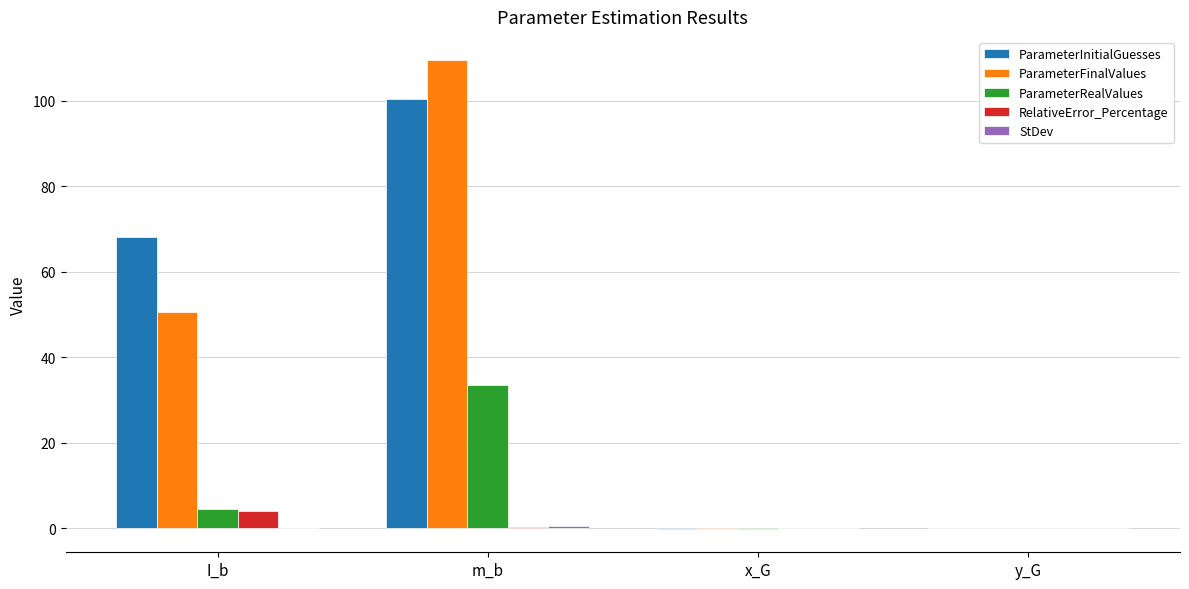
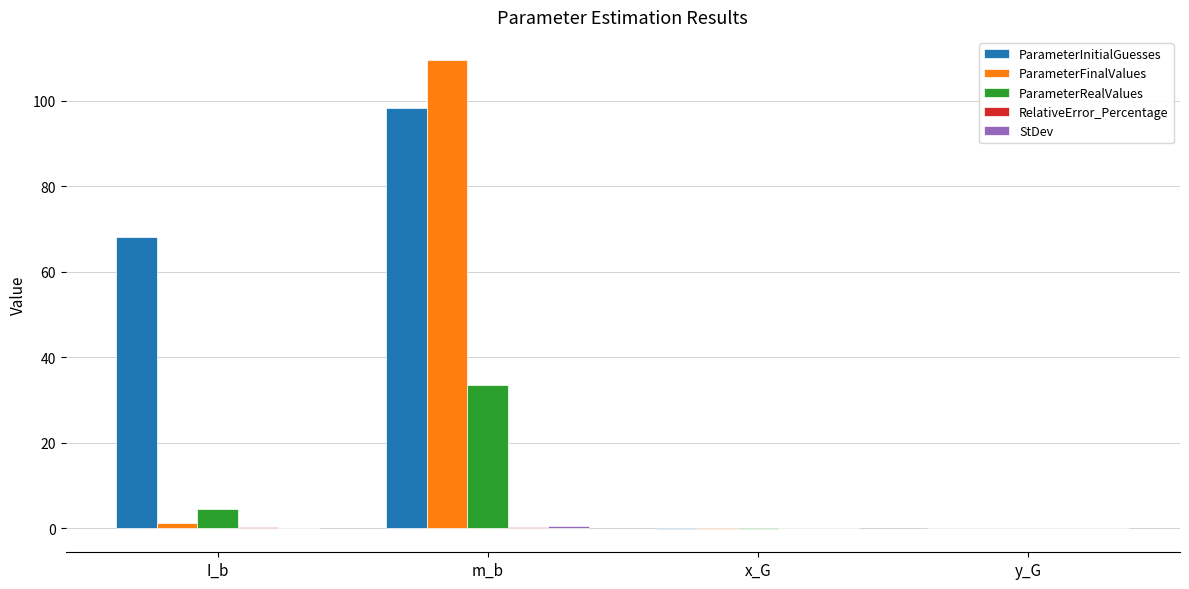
ParameterFinalValues, I_b: 50 -> 1
RelativeError_Percentage, I_b: 4 -> 0
ParameterInitialGuesses, m_b: 100 -> 98
